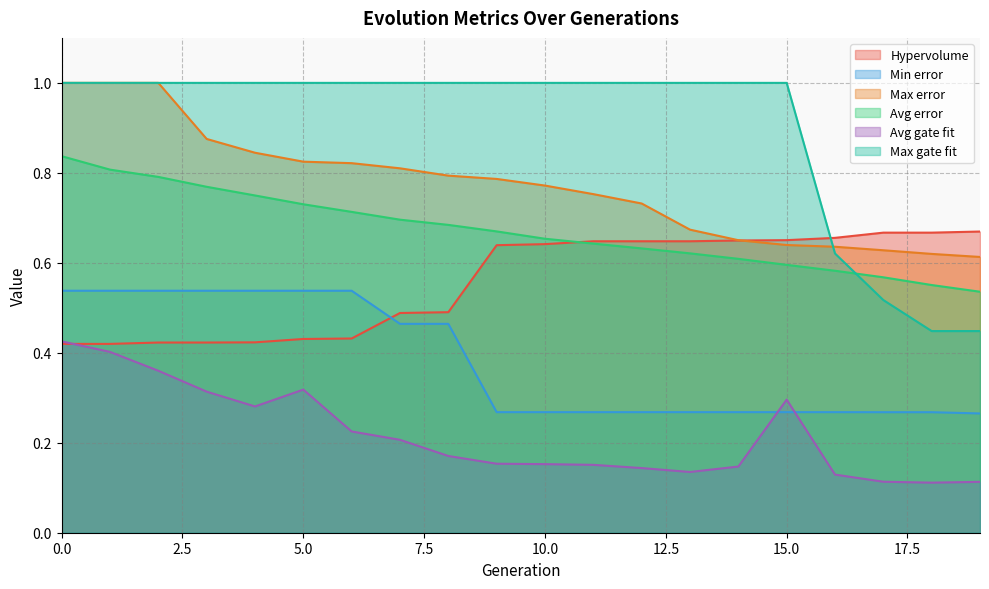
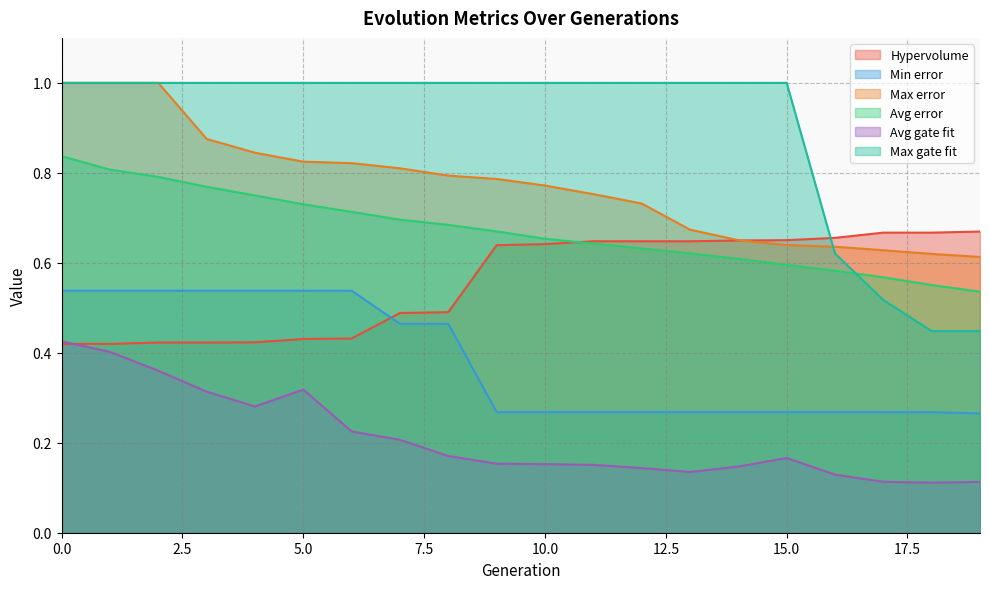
Avg gate fit, 15.0: 0.30 -> 0.17
